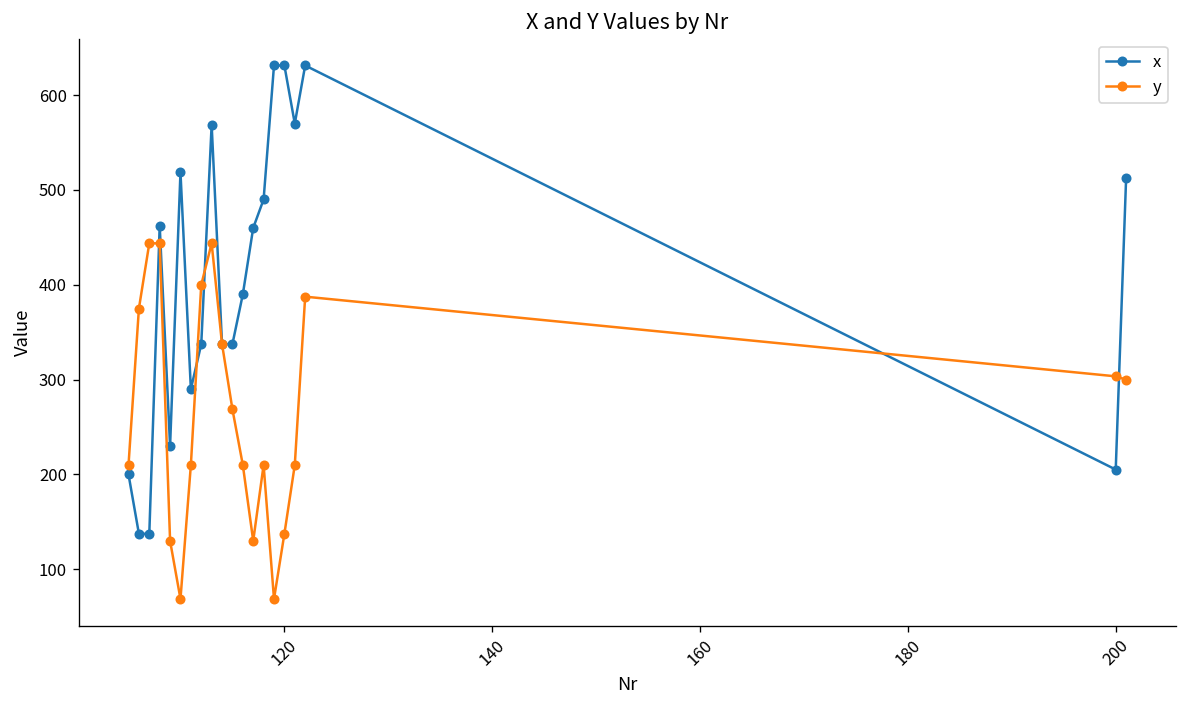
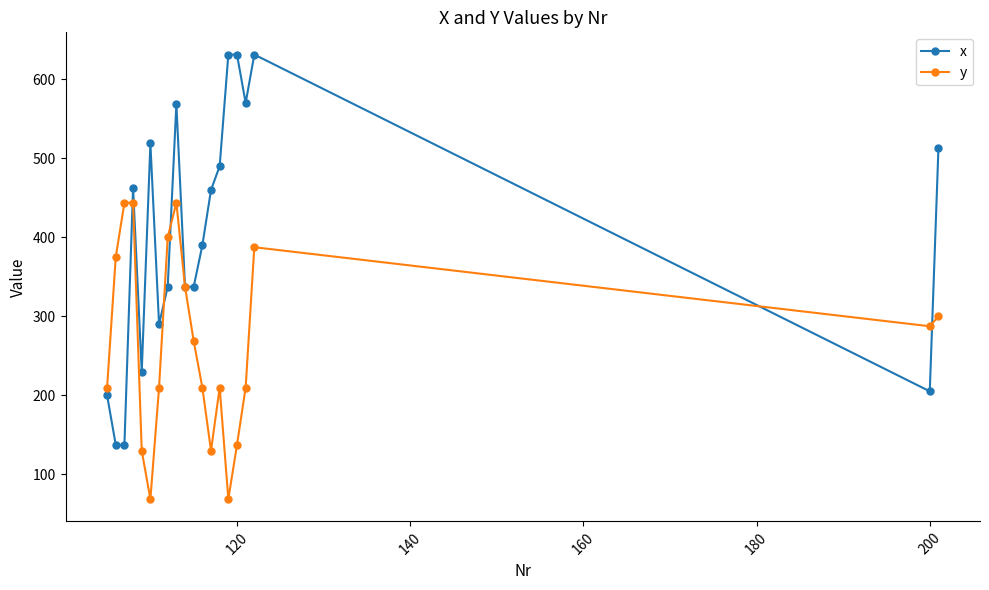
y, 200: 300 -> 290
